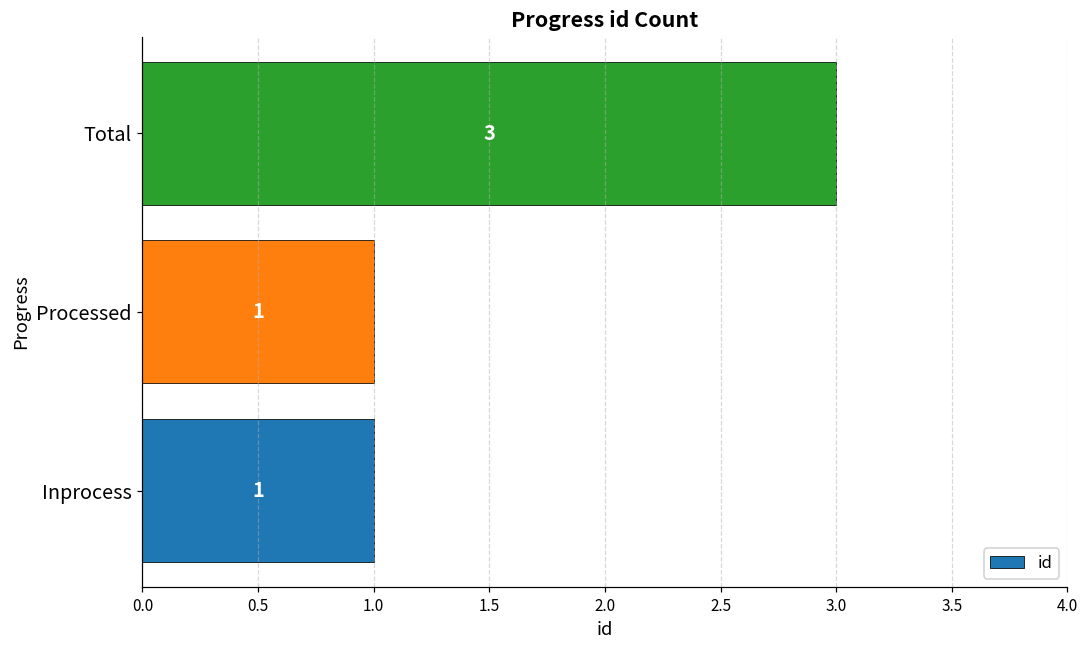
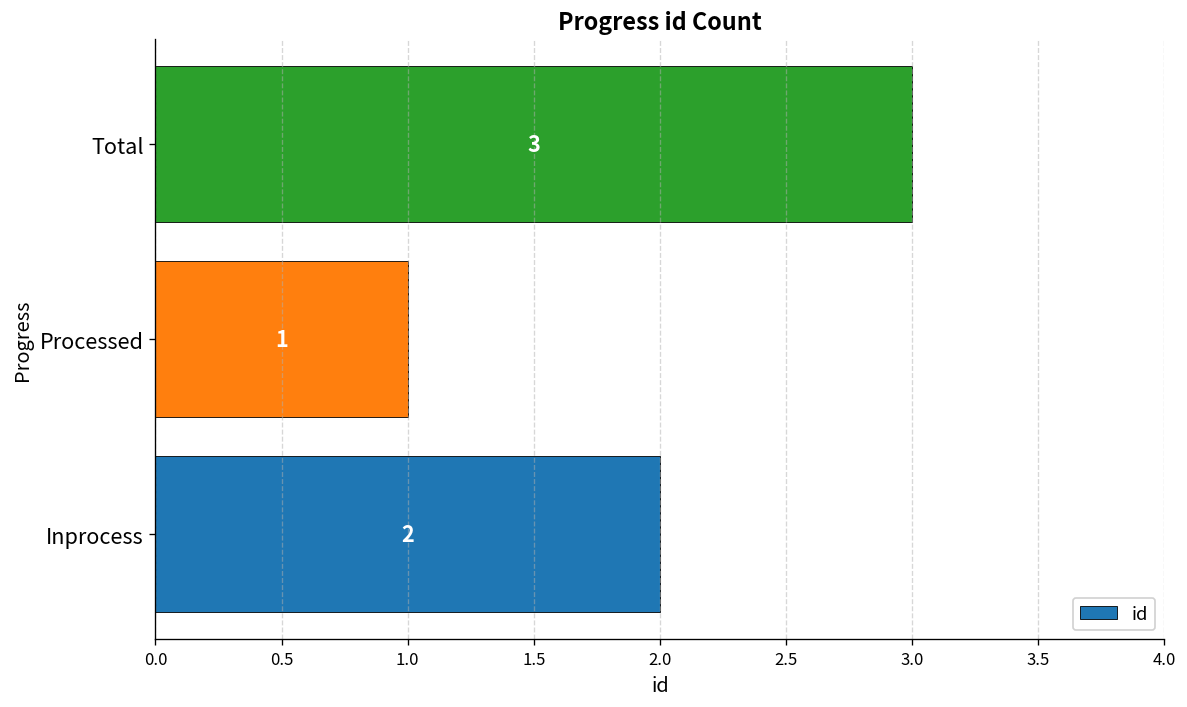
Inprocess: 1 -> 2
